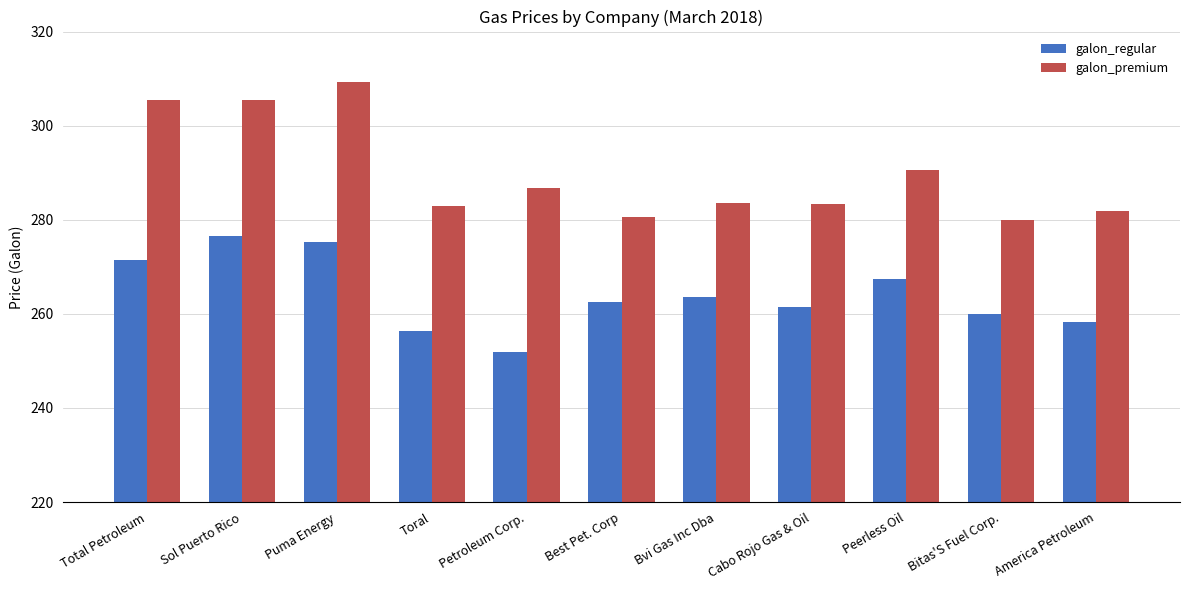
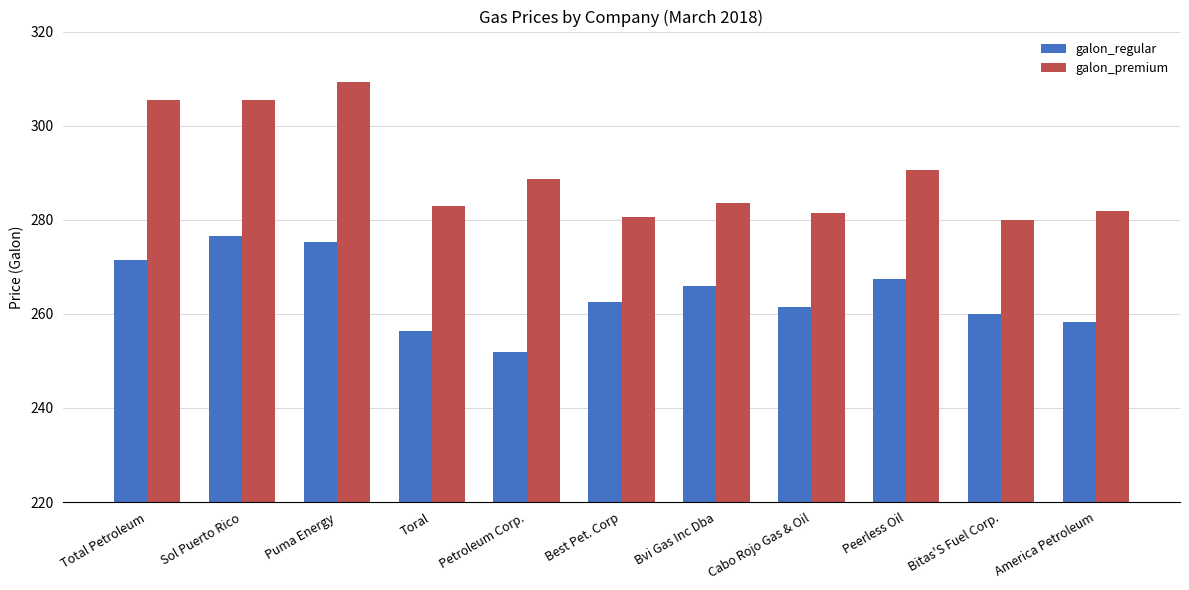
galon_premium, Petroleum Corp.: 287 -> 289
galon_regular, Bvi Gas Inc Dba: 264 -> 266
galon_premium, Cabo Rojo Gas & Oil: 283 -> 282
